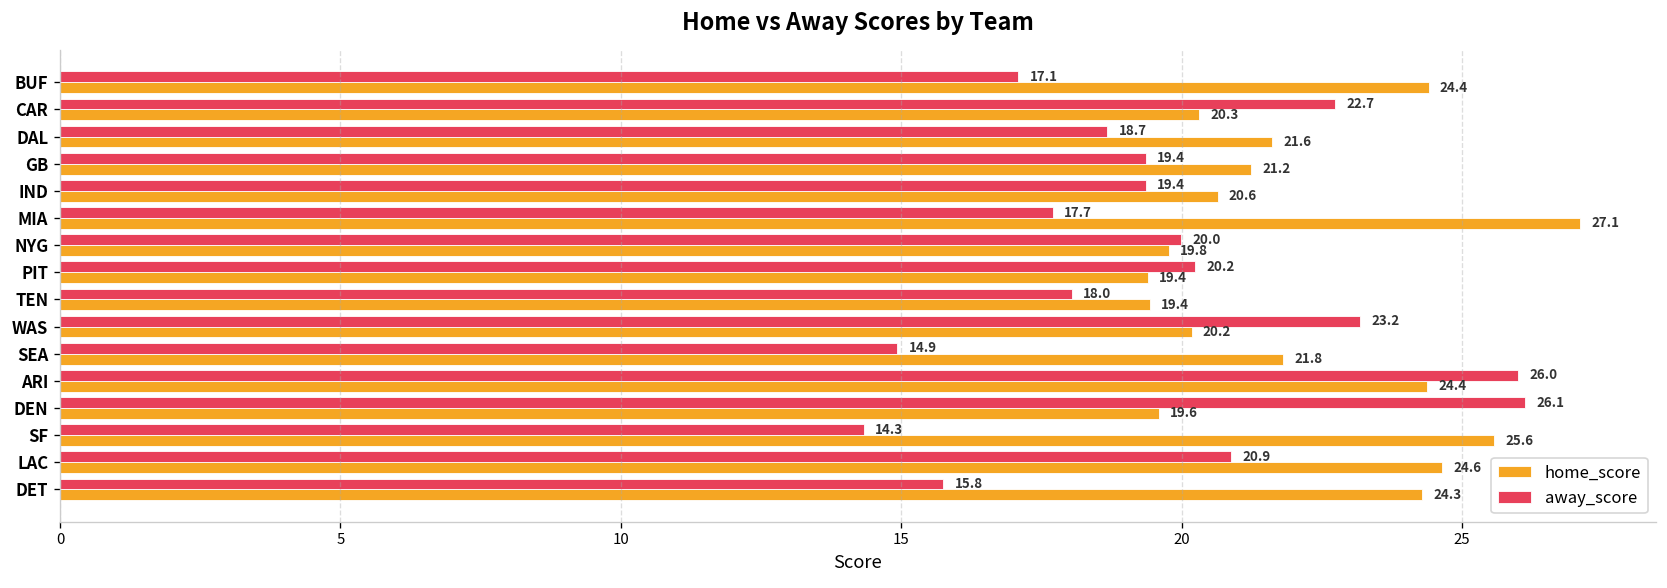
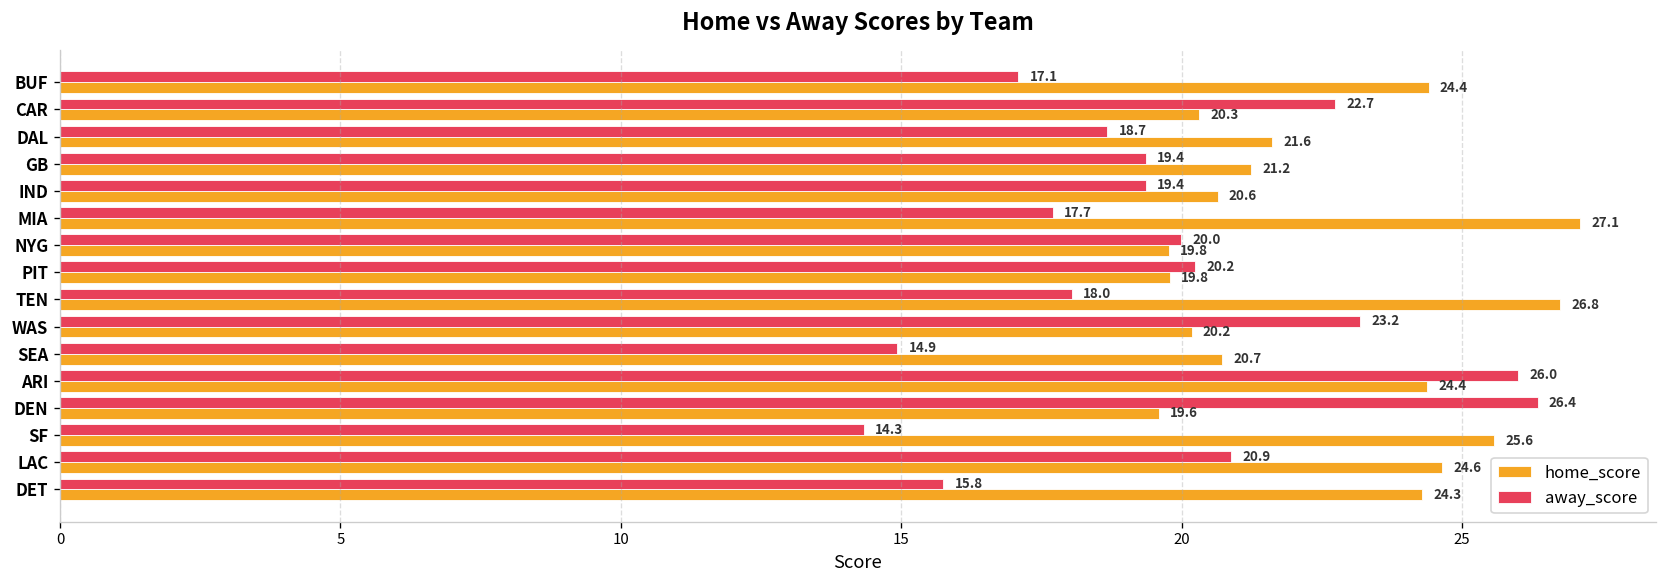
home_score, PIT: 19.4 -> 19.8
home_score, TEN: 19.4 -> 26.8
home_score, SEA: 21.8 -> 20.7
away_score, DEN: 26.1 -> 26.4
